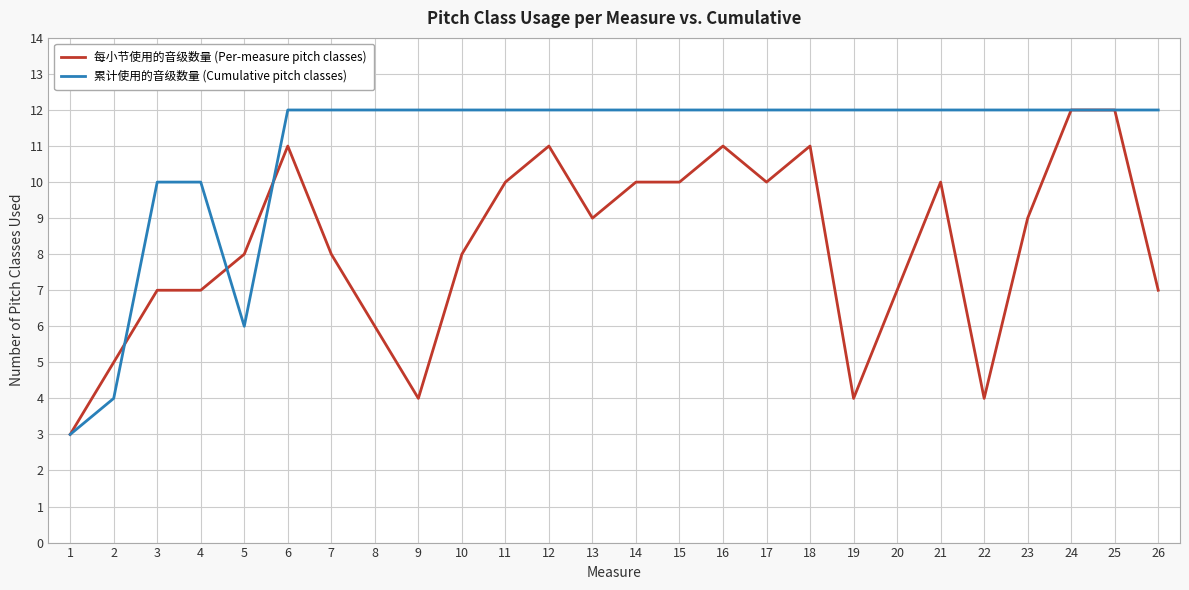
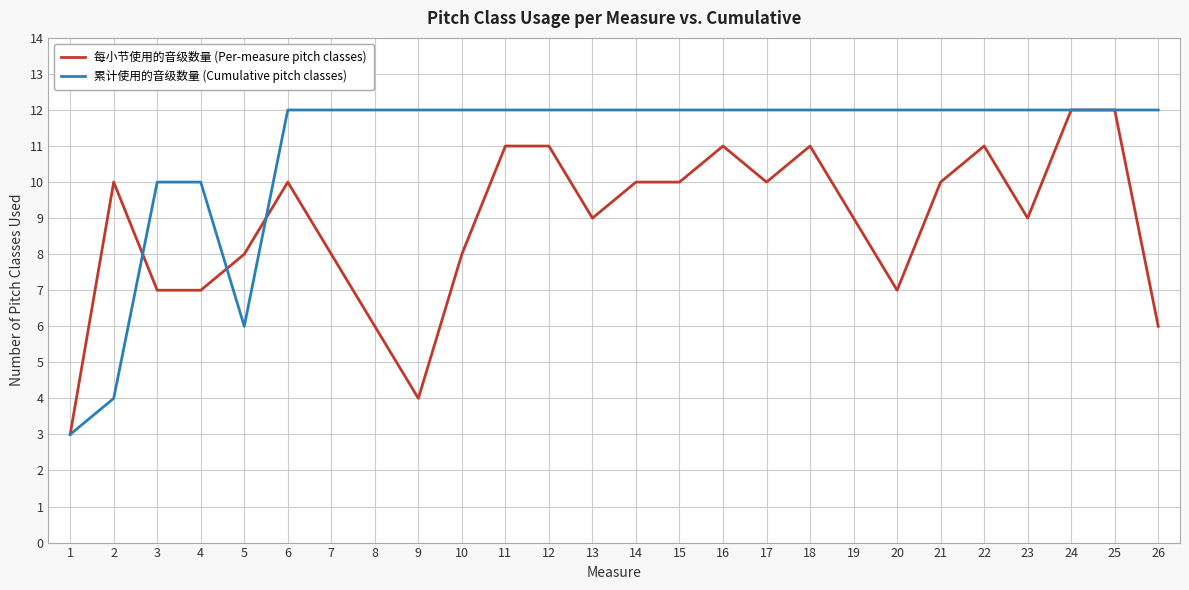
每小节使用的音级数量 (Per-measure pitch classes), 2: 5 -> 10
每小节使用的音级数量 (Per-measure pitch classes), 6: 11 -> 10
每小节使用的音级数量 (Per-measure pitch classes), 11: 10 -> 11
每小节使用的音级数量 (Per-measure pitch classes), 19: 4 -> 9
每小节使用的音级数量 (Per-measure pitch classes), 22: 4 -> 11
每小节使用的音级数量 (Per-measure pitch classes), 26: 7 -> 6
